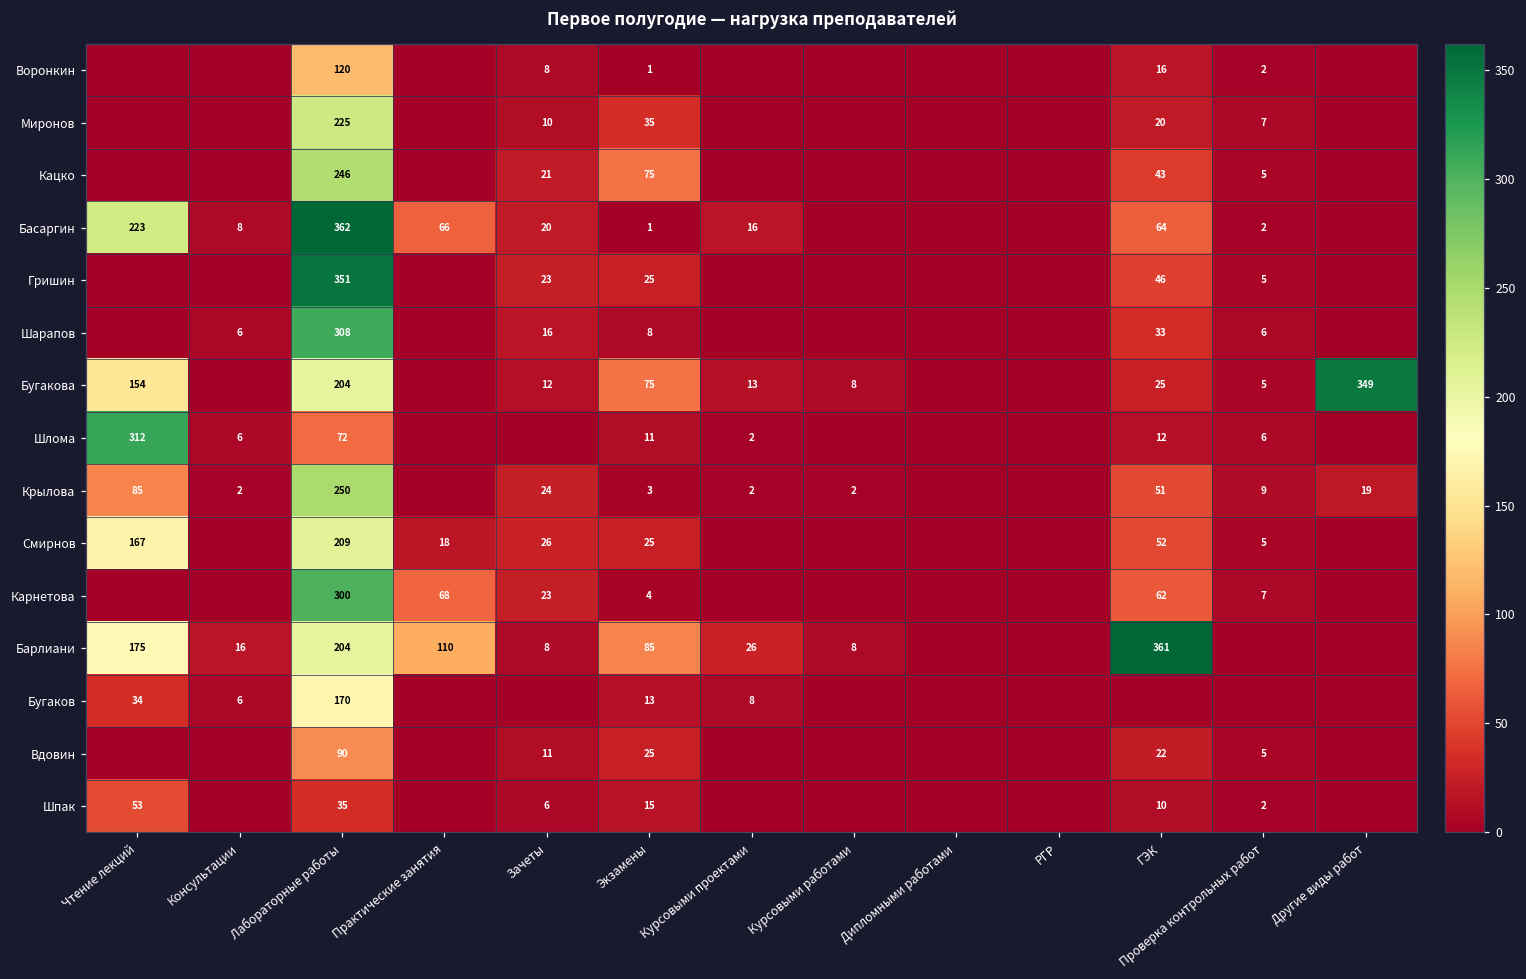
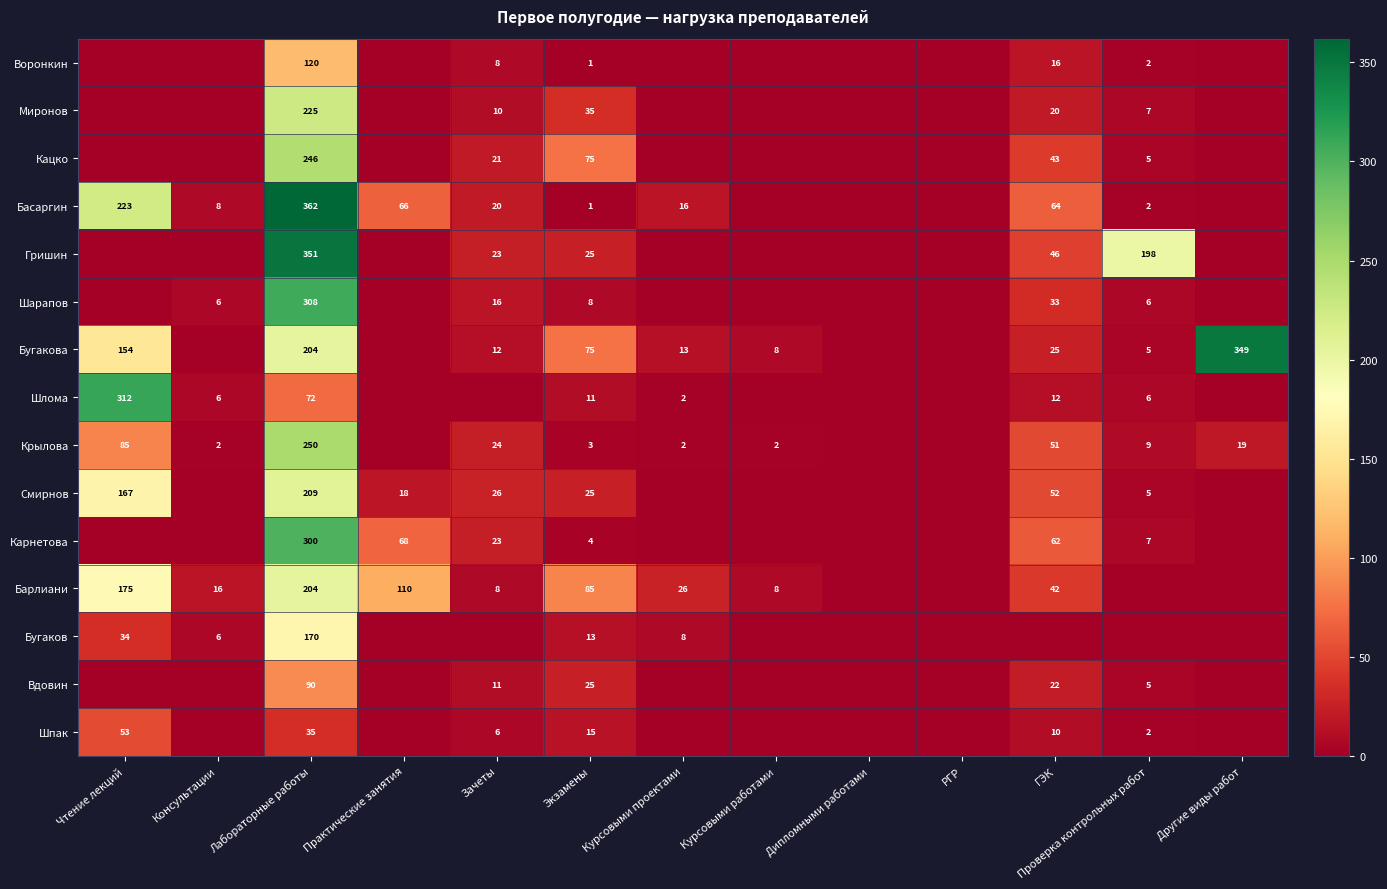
Гришин, Проверка контрольных работ: 5 -> 198
Барлиани, ГЭК: 361 -> 42
